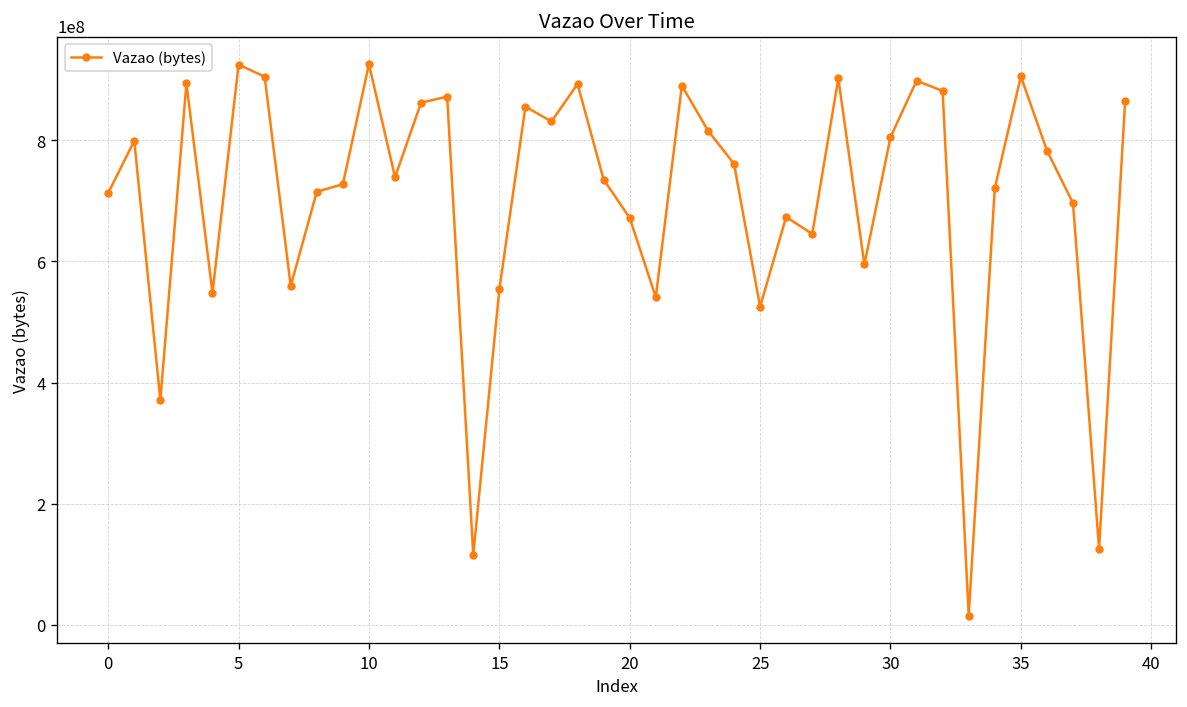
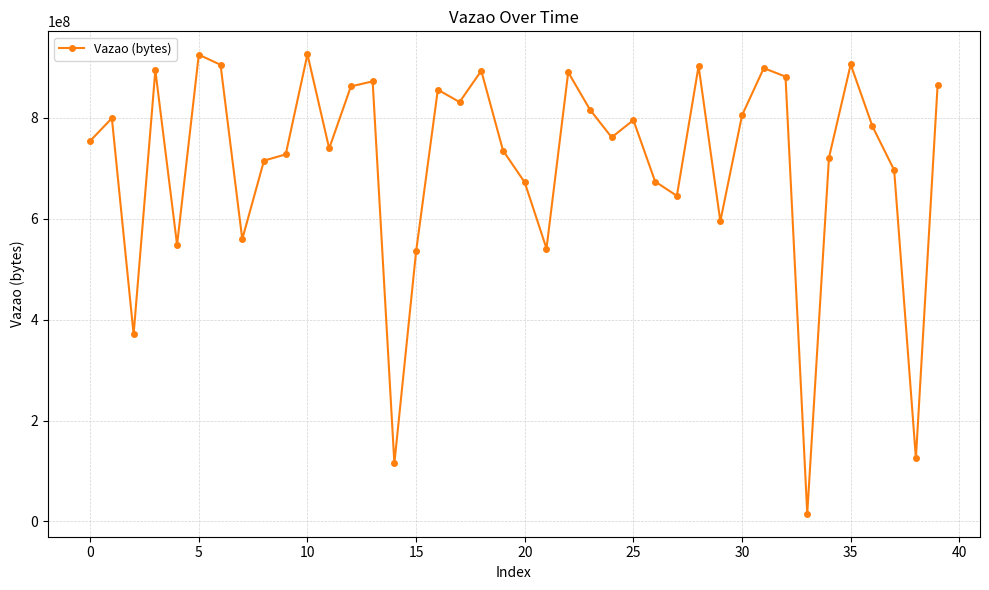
0: 710000000 -> 750000000
15: 550000000 -> 540000000
25: 530000000 -> 800000000
